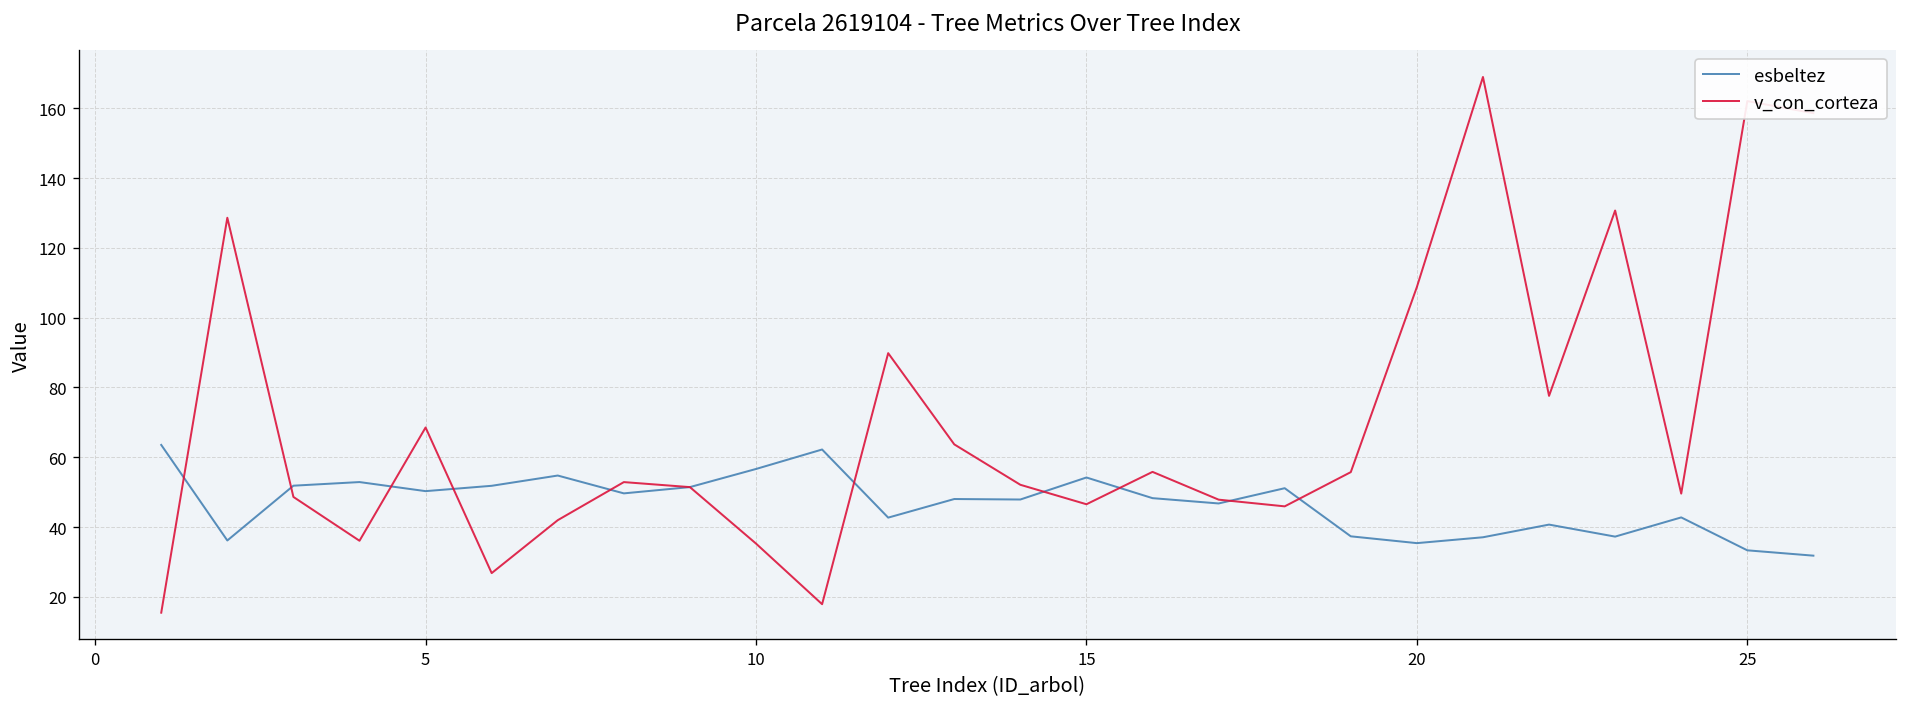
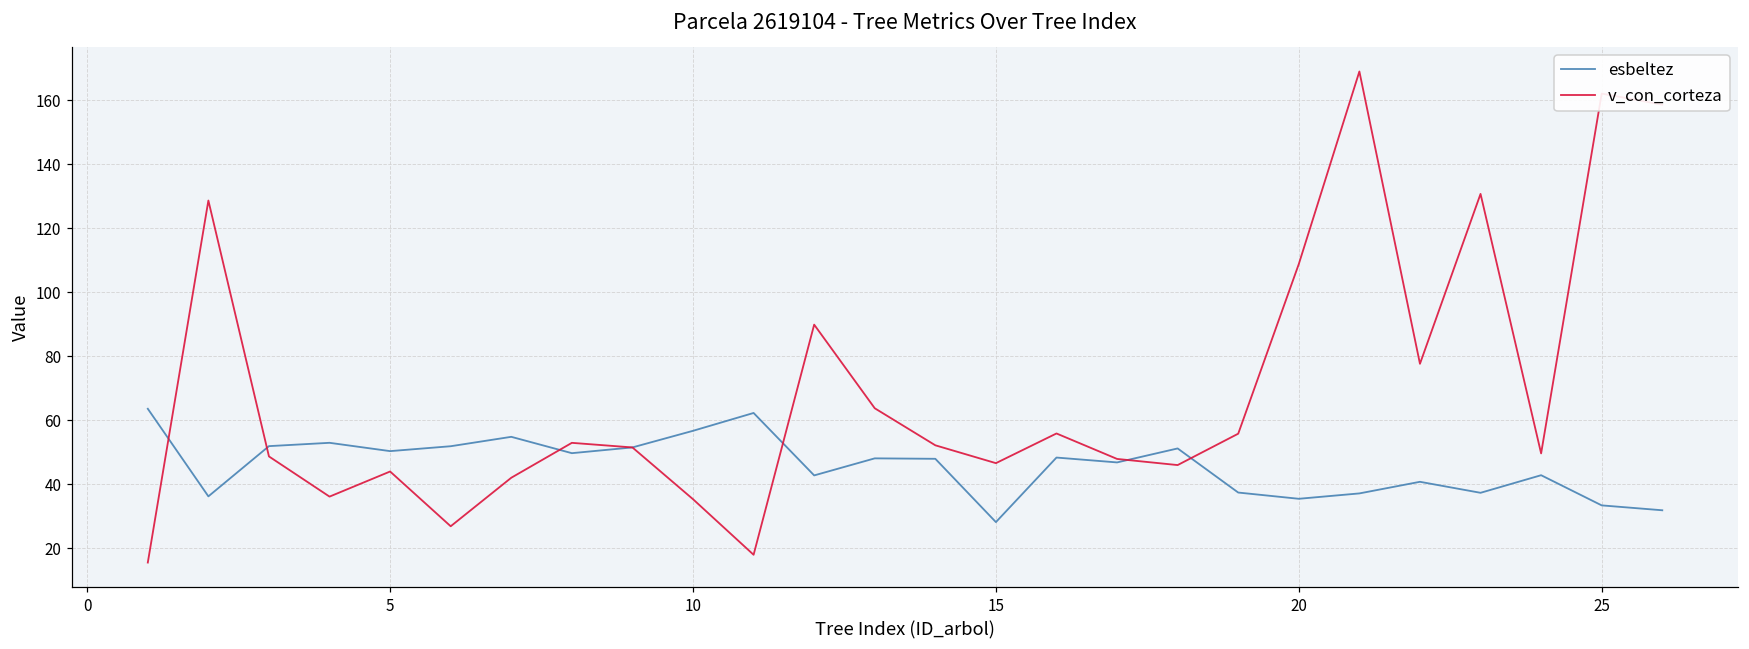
v_con_corteza, 5: 69 -> 44
esbeltez, 15: 54 -> 28
